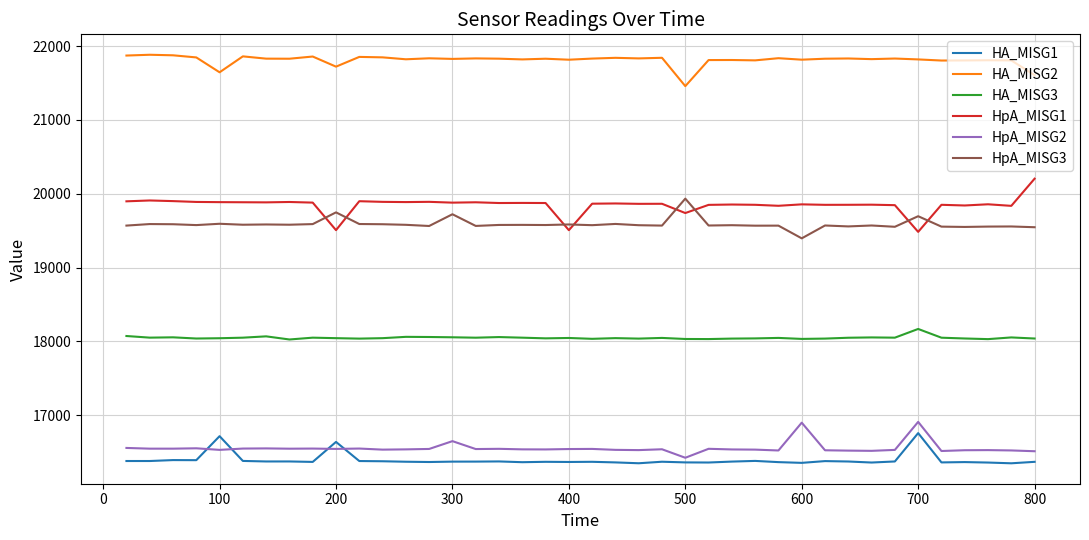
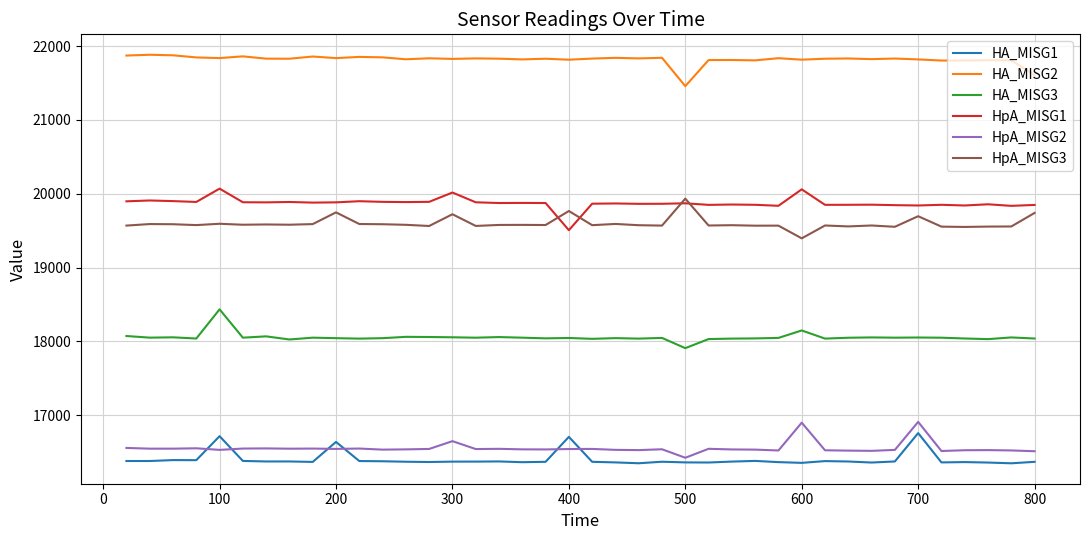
HA_MISG2, 100: 21600 -> 21800
HA_MISG3, 100: 18000 -> 18400
HpA_MISG1, 100: 19900 -> 20100
HA_MISG2, 200: 21700 -> 21800
HpA_MISG1, 200: 19500 -> 19900
HpA_MISG1, 300: 19900 -> 20000
HA_MISG1, 400: 16400 -> 16700
HpA_MISG3, 400: 19600 -> 19800
HA_MISG3, 500: 18000 -> 17900
HpA_MISG1, 500: 19700 -> 19900
HA_MISG3, 600: 18000 -> 18100
HpA_MISG1, 600: 19900 -> 20100
HA_MISG3, 700: 18200 -> 18100
HpA_MISG1, 700: 19500 -> 19800
HpA_MISG1, 800: 20200 -> 19800
HpA_MISG3, 800: 19500 -> 19700
